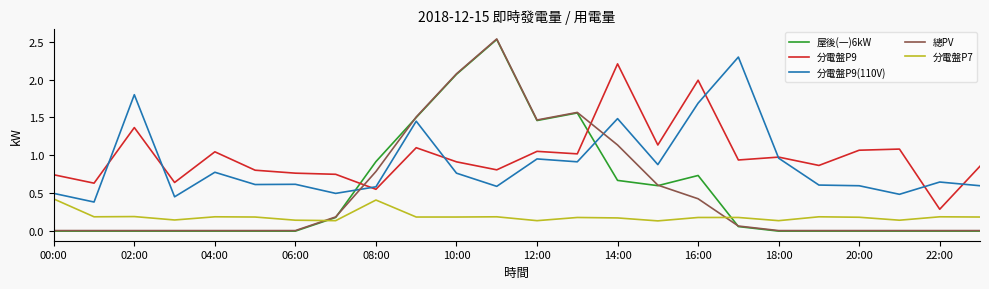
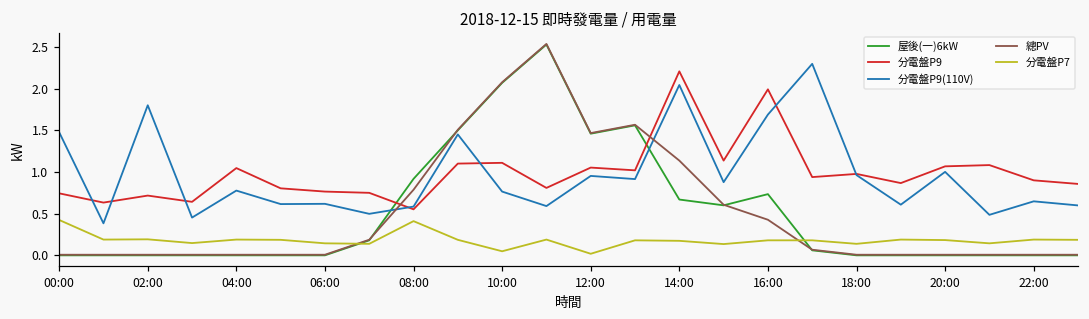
分電盤P9(110V), 00:00: 0.5 -> 1.5
分電盤P9, 02:00: 1.4 -> 0.7
分電盤P9, 10:00: 0.9 -> 1.1
分電盤P7, 10:00: 0.2 -> 0.0
分電盤P7, 12:00: 0.1 -> 0.0
分電盤P9(110V), 14:00: 1.5 -> 2.0
分電盤P9(110V), 20:00: 0.6 -> 1.0
分電盤P9, 22:00: 0.3 -> 0.9
